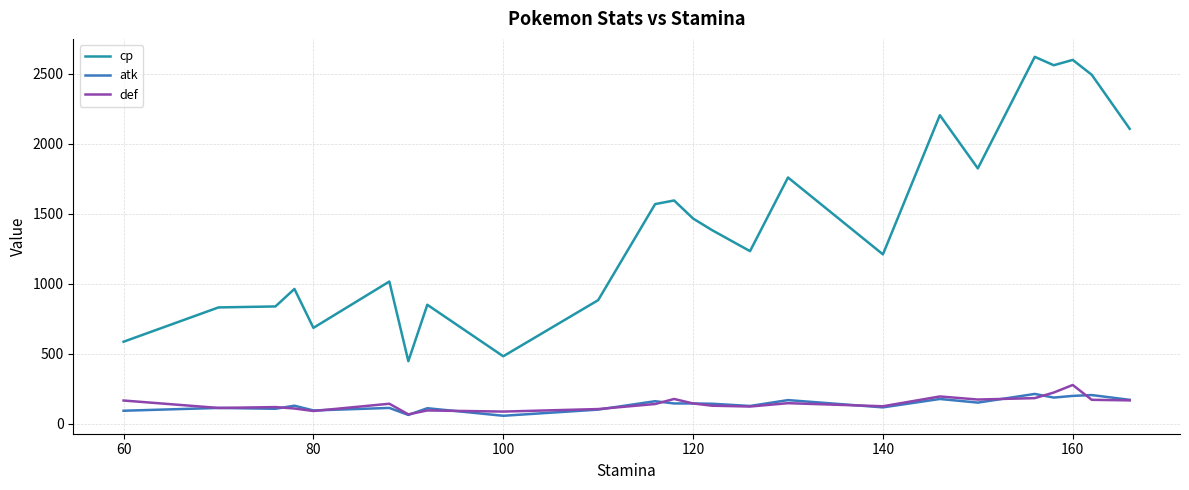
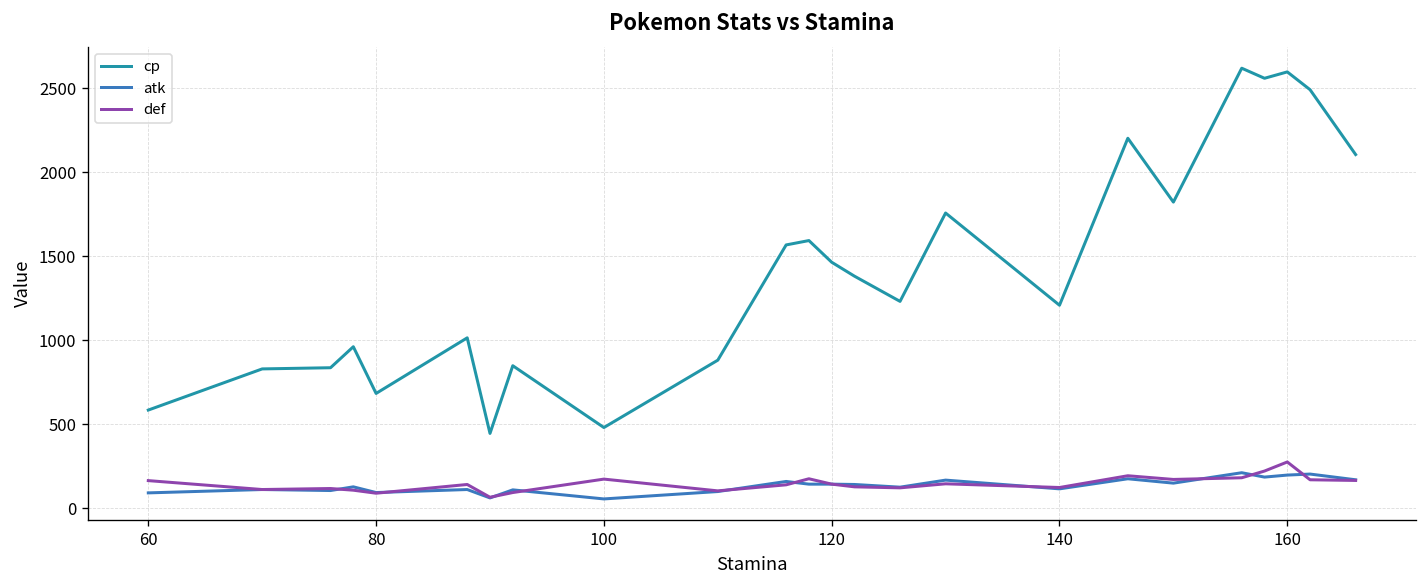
def, 100: 90 -> 170
